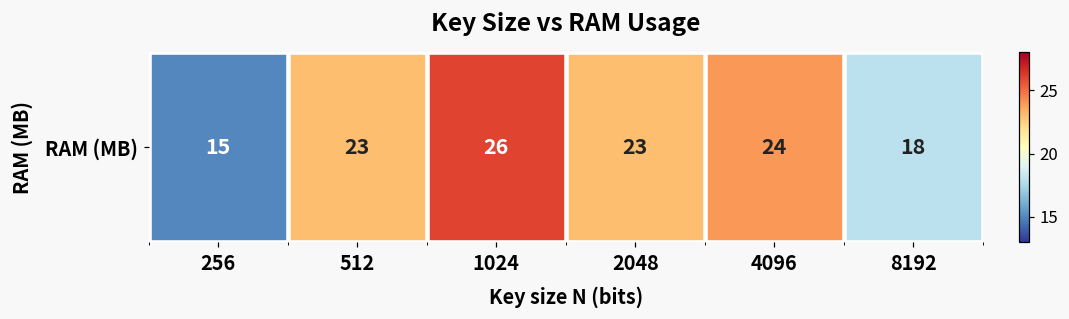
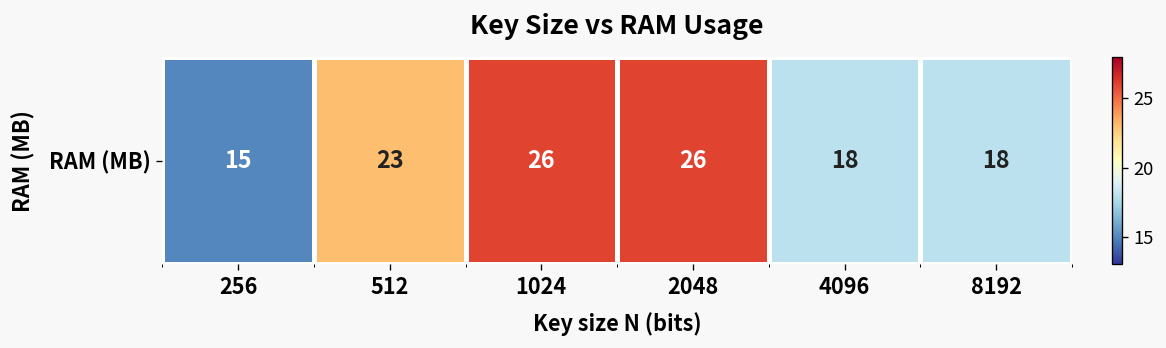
RAM (MB), 2048: 23 -> 26
RAM (MB), 4096: 24 -> 18
